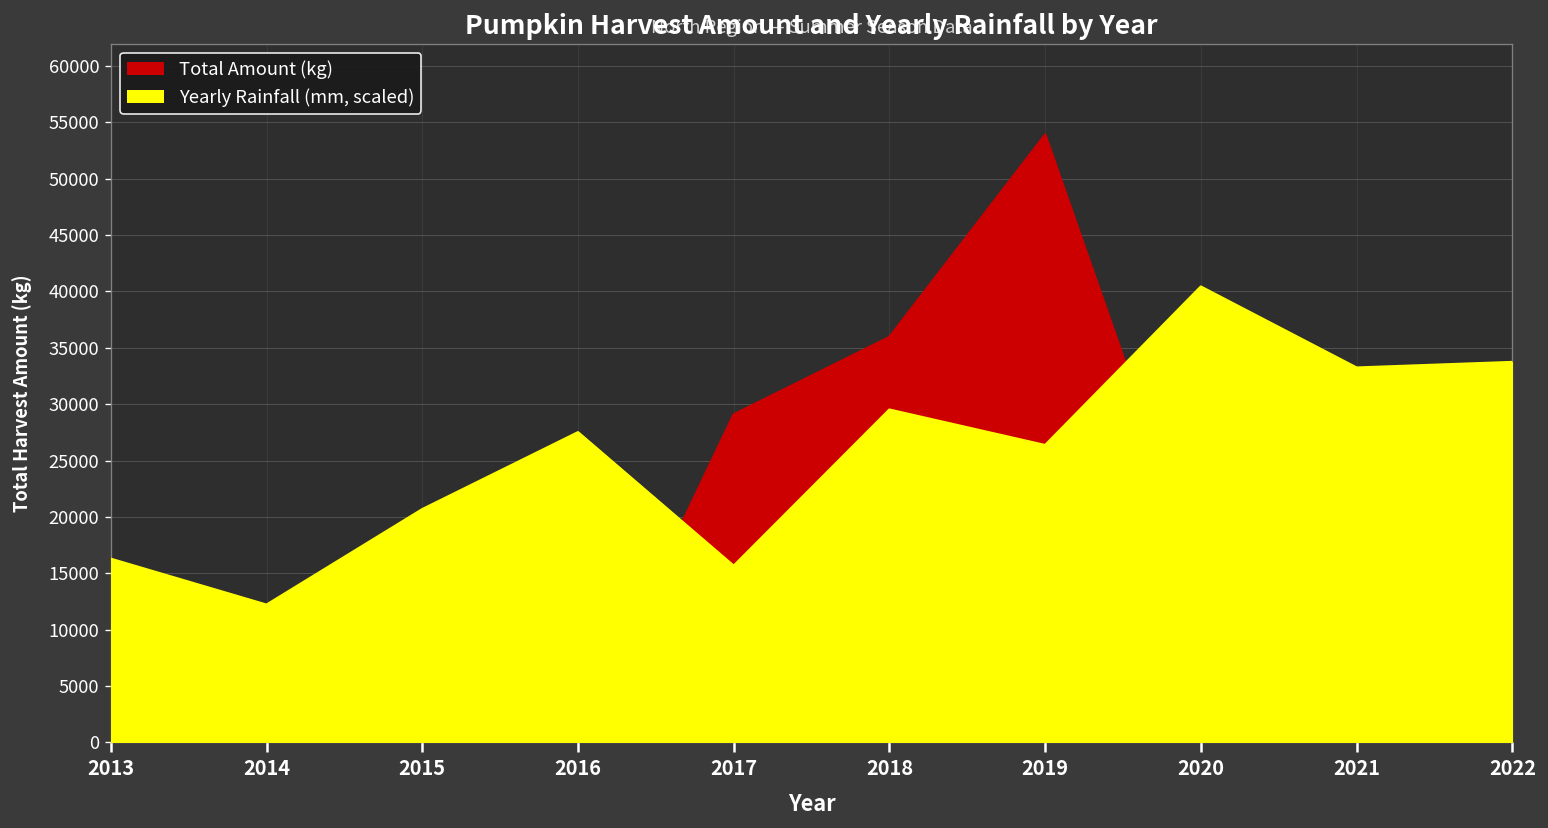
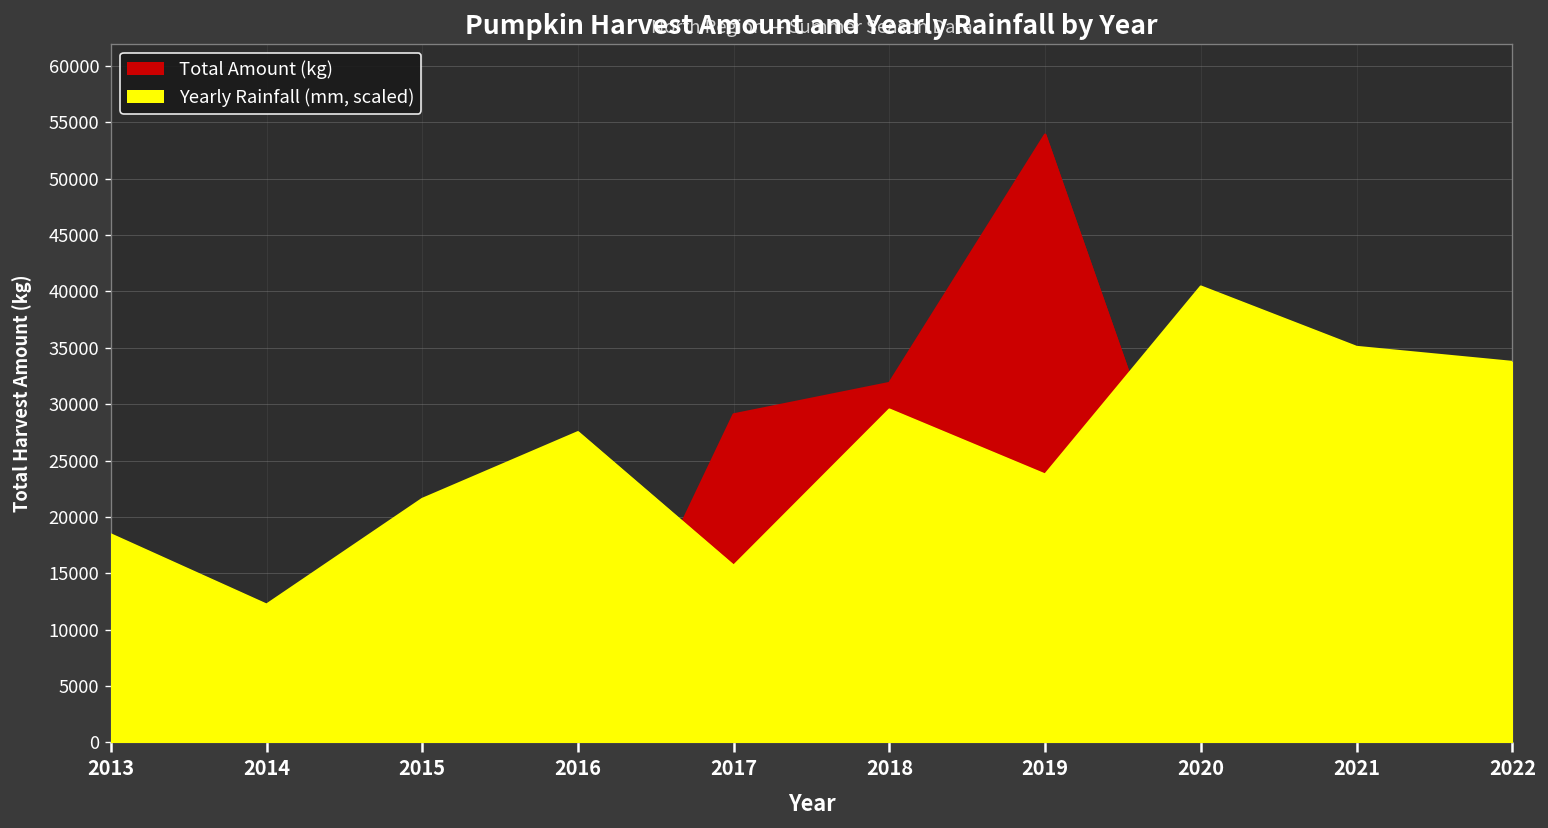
Yearly Rainfall (mm, scaled), 2013: 16000 -> 18000
Yearly Rainfall (mm, scaled), 2015: 21000 -> 22000
Total Amount (kg), 2018: 36000 -> 32000
Yearly Rainfall (mm, scaled), 2019: 26000 -> 24000
Yearly Rainfall (mm, scaled), 2021: 33000 -> 35000
